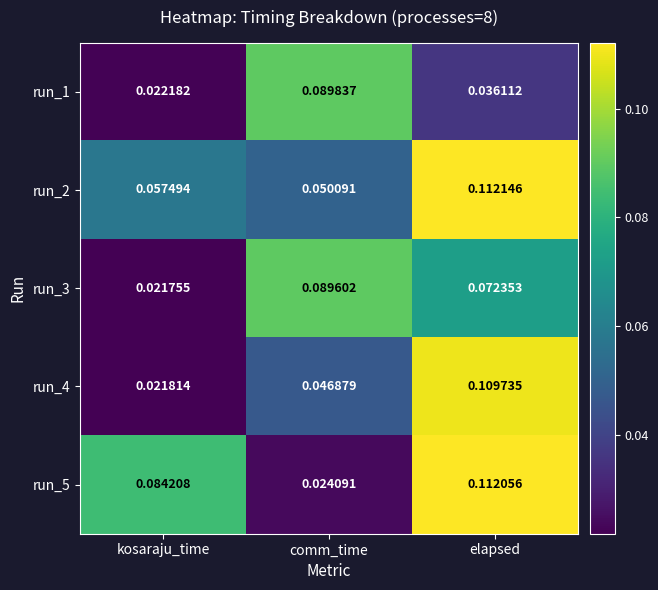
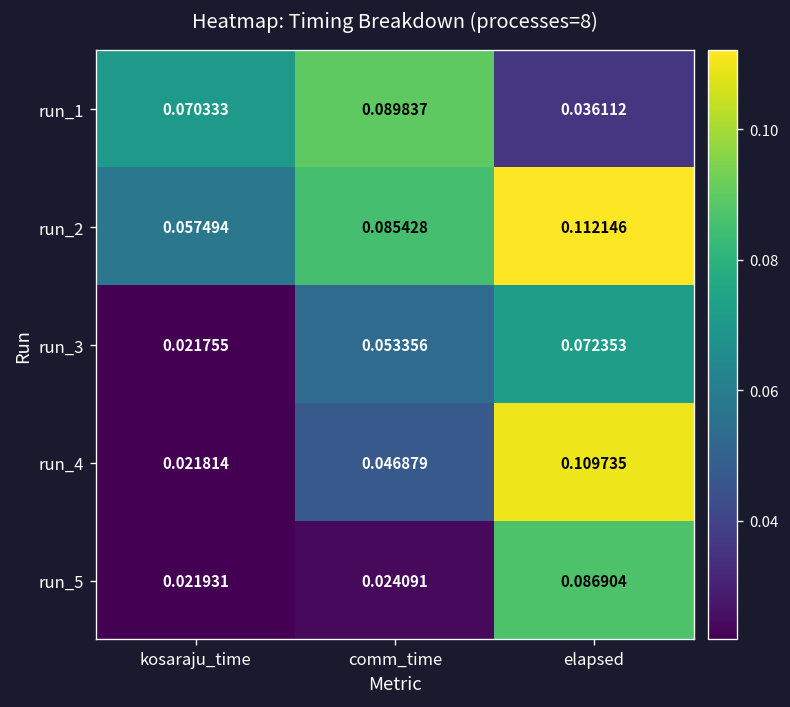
run_1, kosaraju_time: 0.022182 -> 0.070333
run_2, comm_time: 0.050091 -> 0.085428
run_3, comm_time: 0.089602 -> 0.053356
run_5, kosaraju_time: 0.084208 -> 0.021931
run_5, elapsed: 0.112056 -> 0.086904
